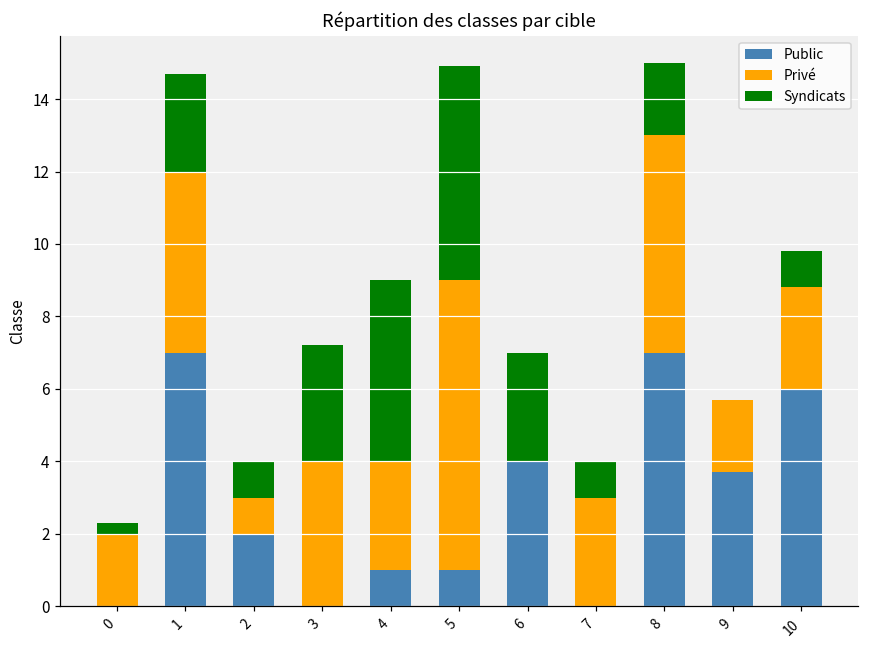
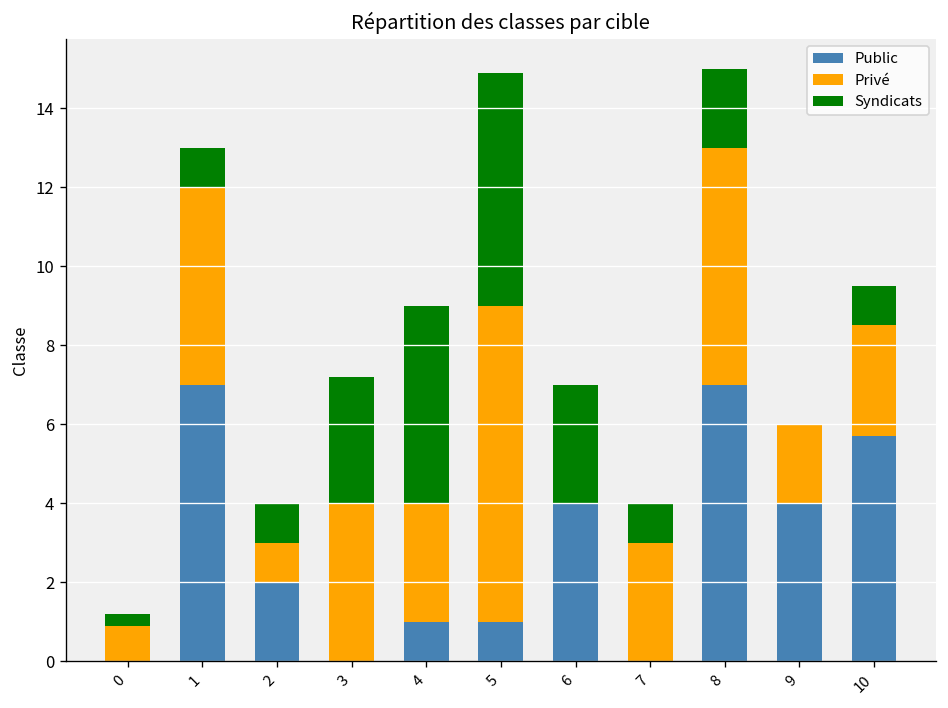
Privé, 0: 2.0 -> 0.9
Syndicats, 1: 2.7 -> 1.0
Public, 9: 3.7 -> 4.0
Public, 10: 6.0 -> 5.7
